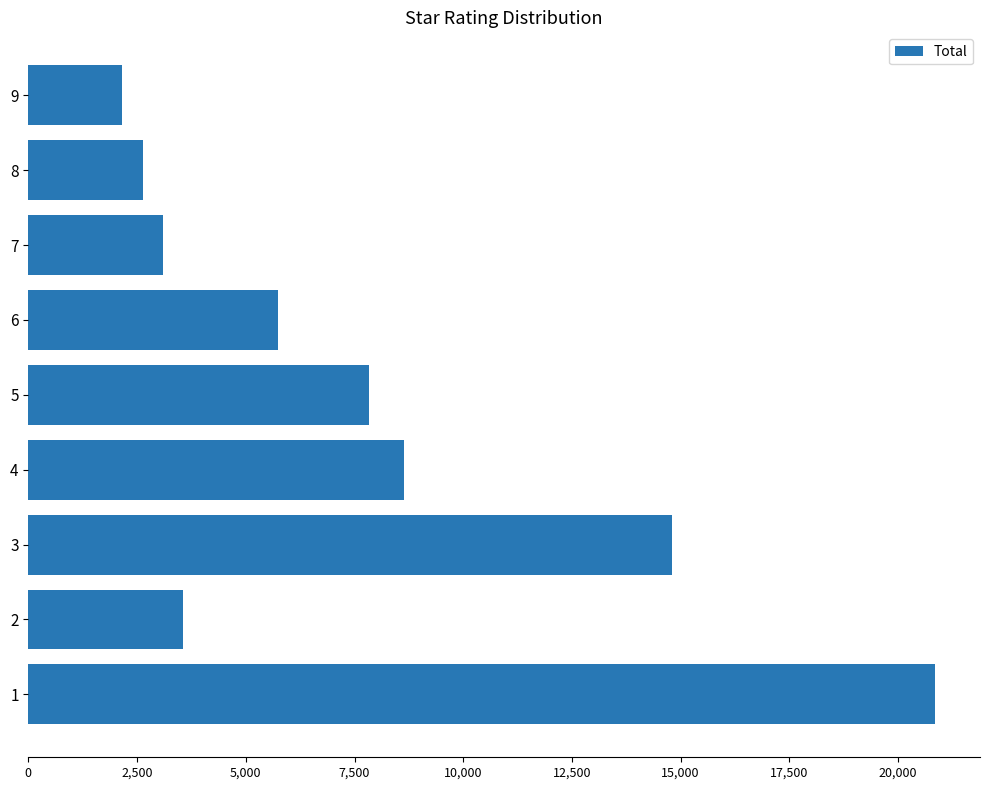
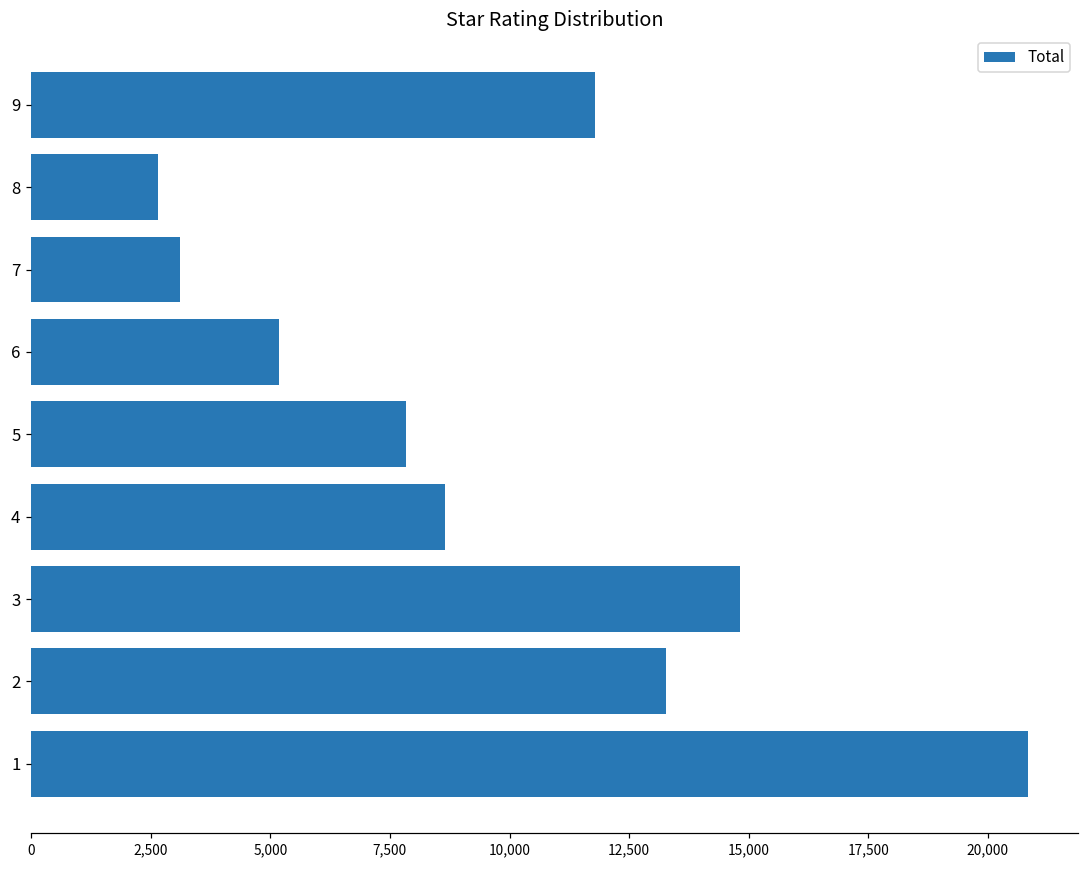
9: 2,200 -> 11,800
6: 5,700 -> 5,200
2: 3,600 -> 13,300
